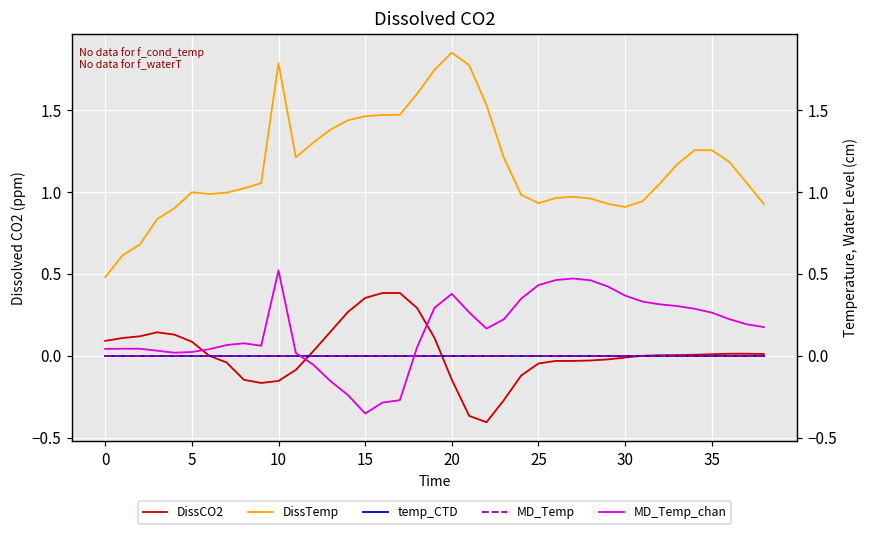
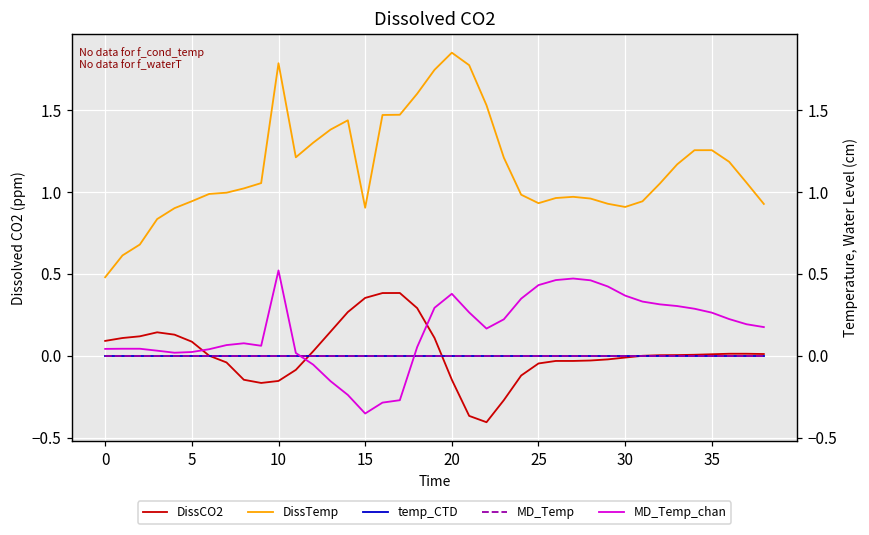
DissTemp, 5: 1.00 -> 0.94
DissTemp, 15: 1.46 -> 0.90
